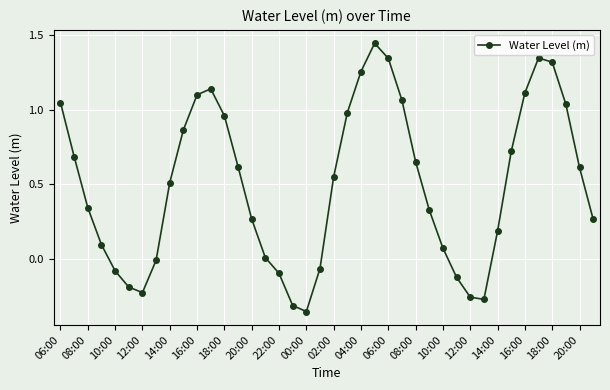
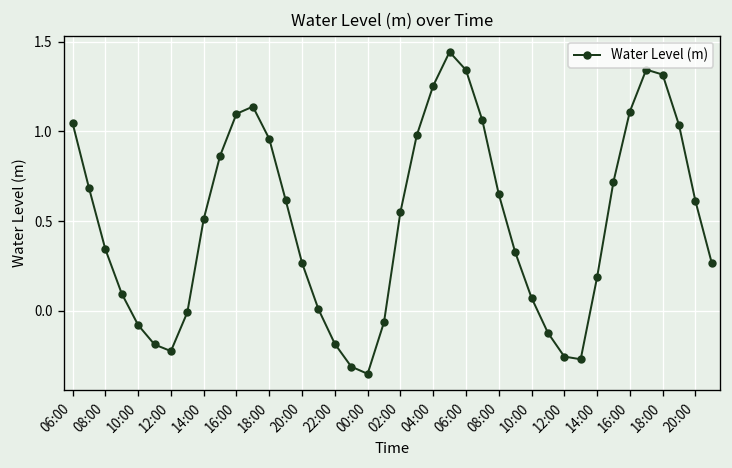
22:00: -0.10 -> -0.18
